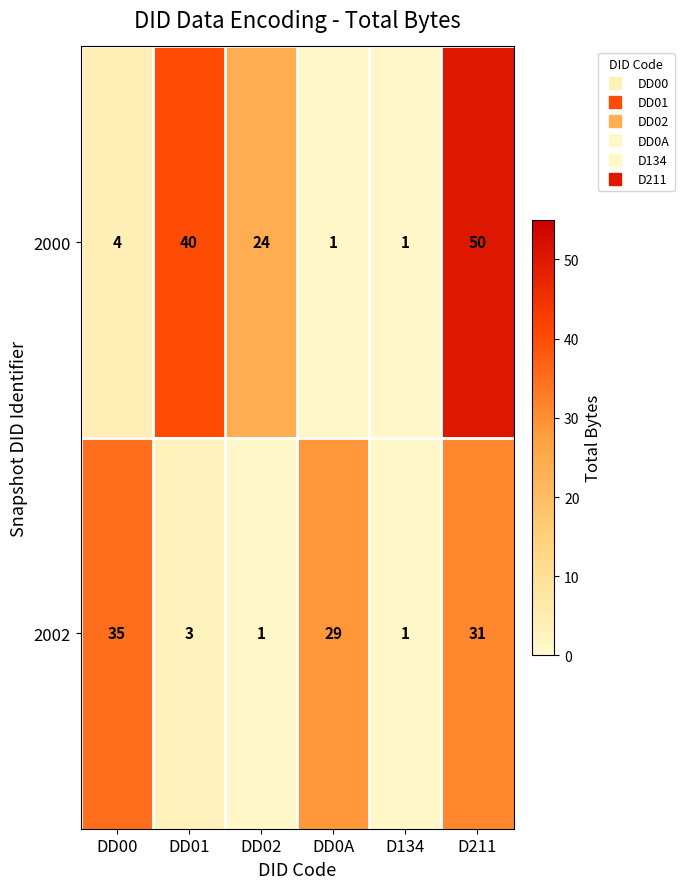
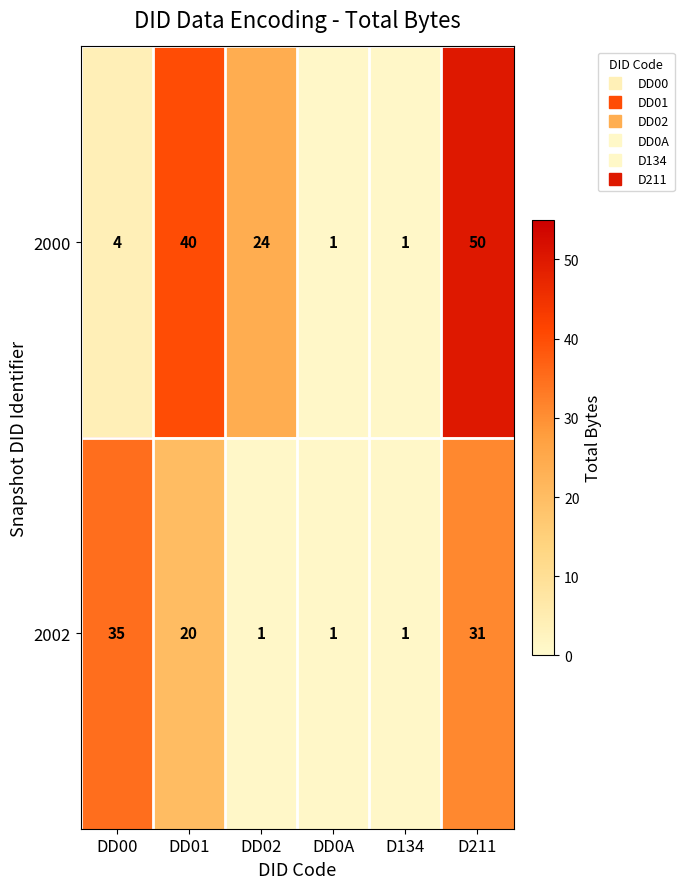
2002, DD01: 3 -> 20
2002, DD0A: 29 -> 1
